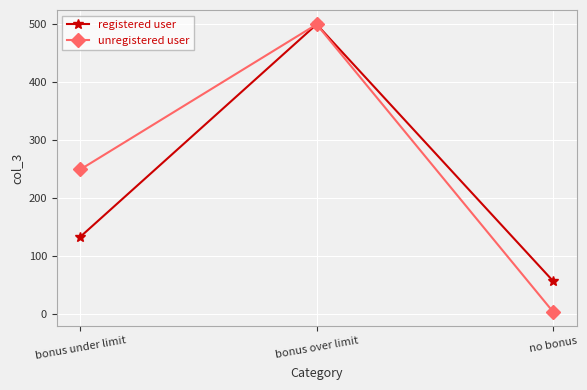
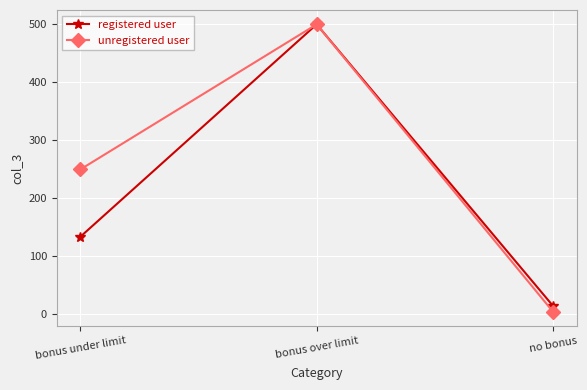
registered user, no bonus: 60 -> 20
